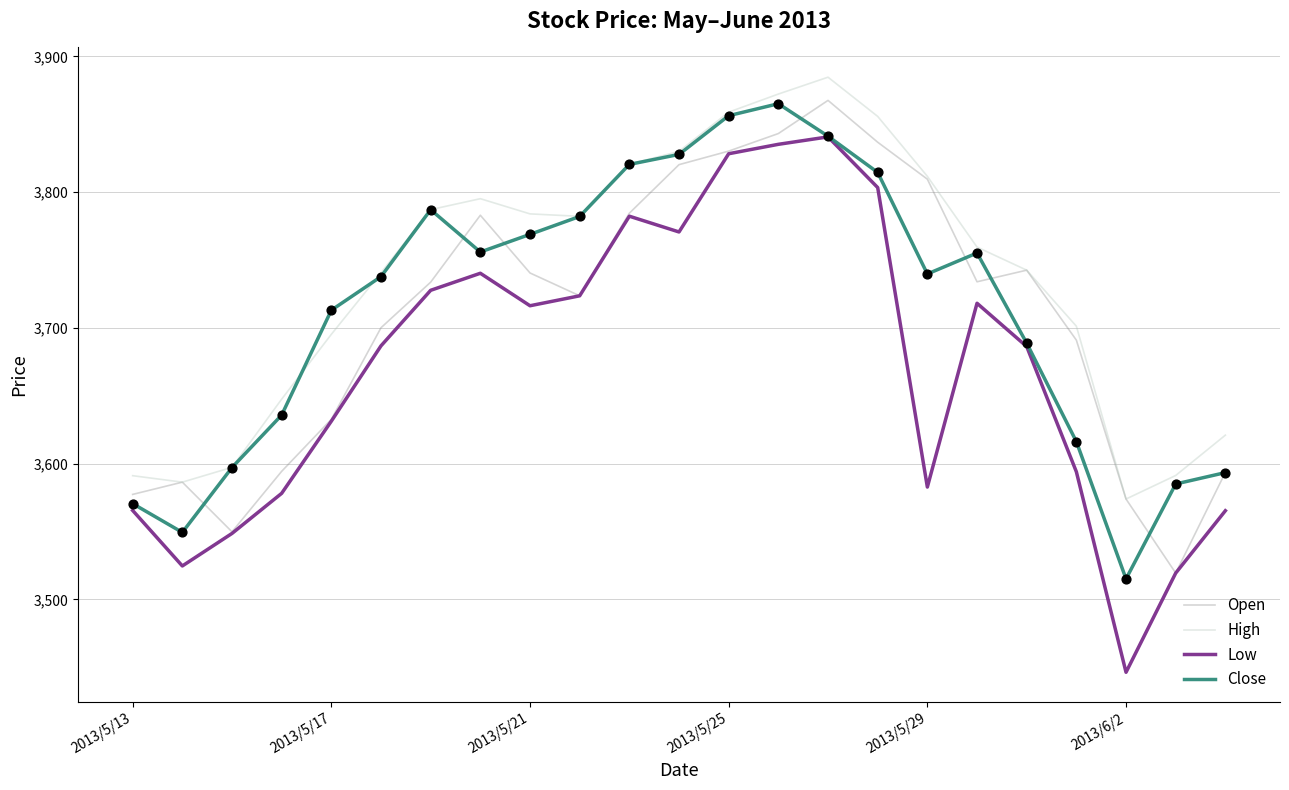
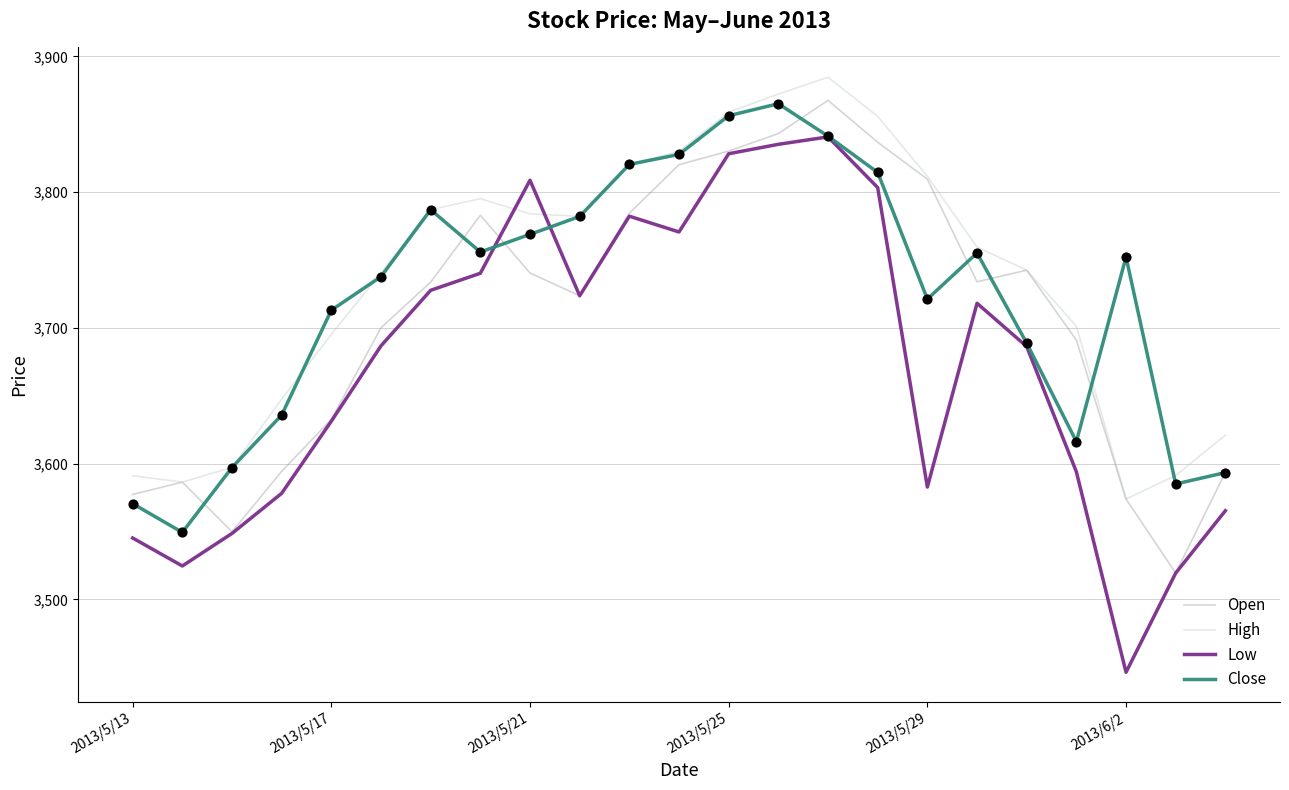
Low, 2013/5/13: 3,565 -> 3,545
Low, 2013/5/21: 3,716 -> 3,809
Close, 2013/5/29: 3,740 -> 3,721
Close, 2013/6/2: 3,515 -> 3,752
